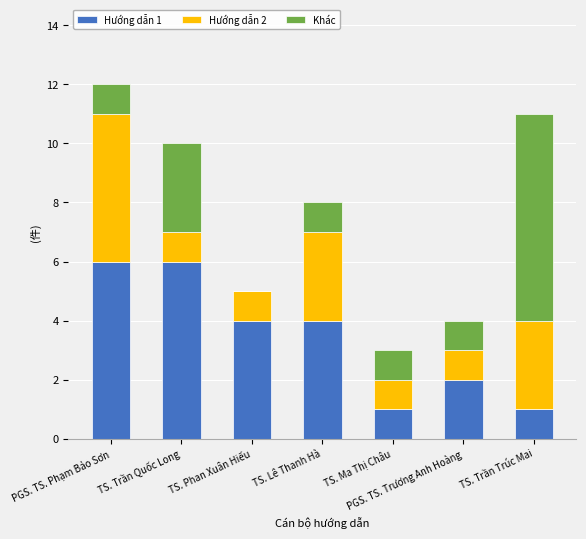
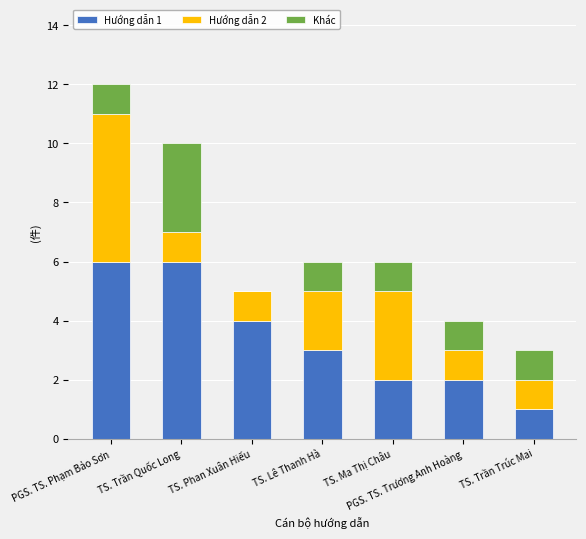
Hướng dẫn 1, TS. Lê Thanh Hà: 4 -> 3
Hướng dẫn 2, TS. Lê Thanh Hà: 3 -> 2
Hướng dẫn 1, TS. Ma Thị Châu: 1 -> 2
Hướng dẫn 2, TS. Ma Thị Châu: 1 -> 3
Hướng dẫn 2, TS. Trần Trúc Mai: 3 -> 1
Khác, TS. Trần Trúc Mai: 7 -> 1
